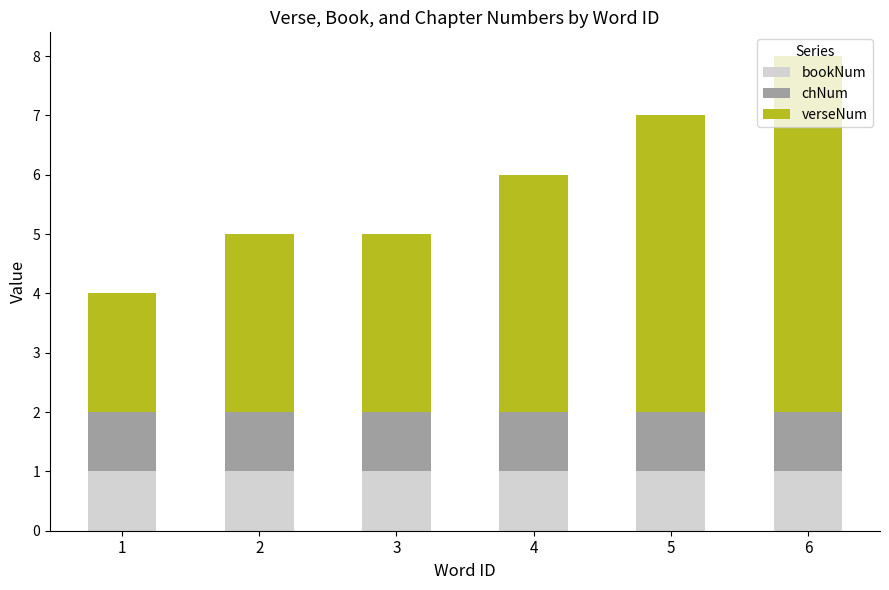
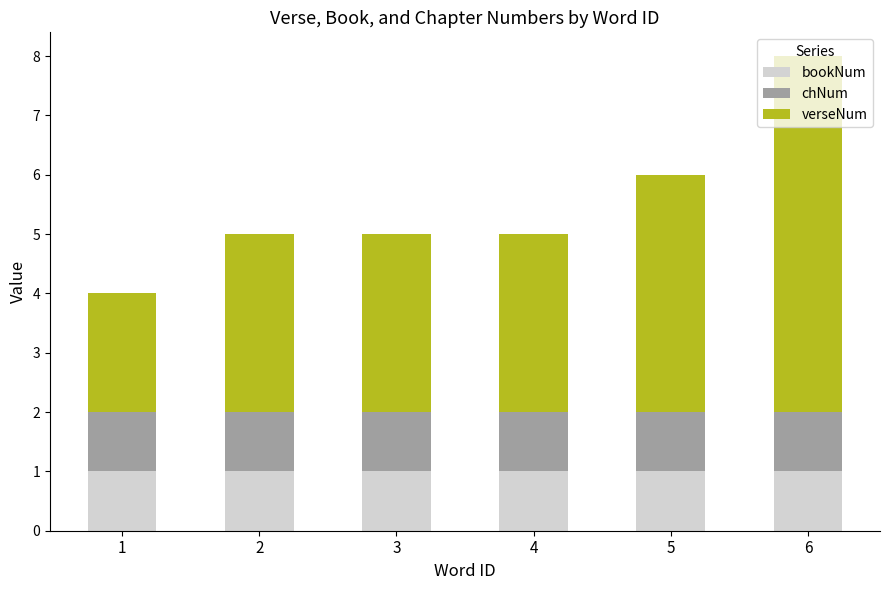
verseNum, 4: 4 -> 3
verseNum, 5: 5 -> 4
